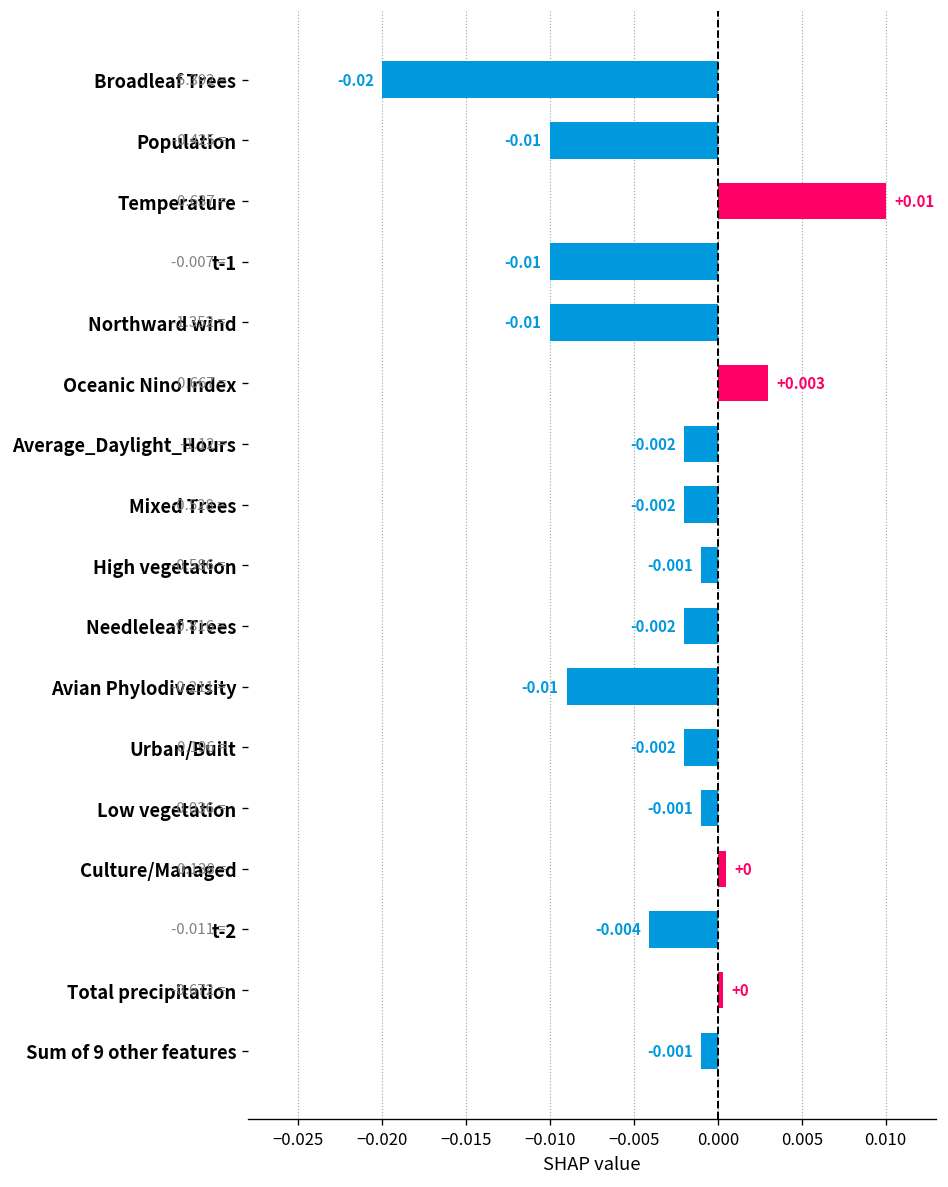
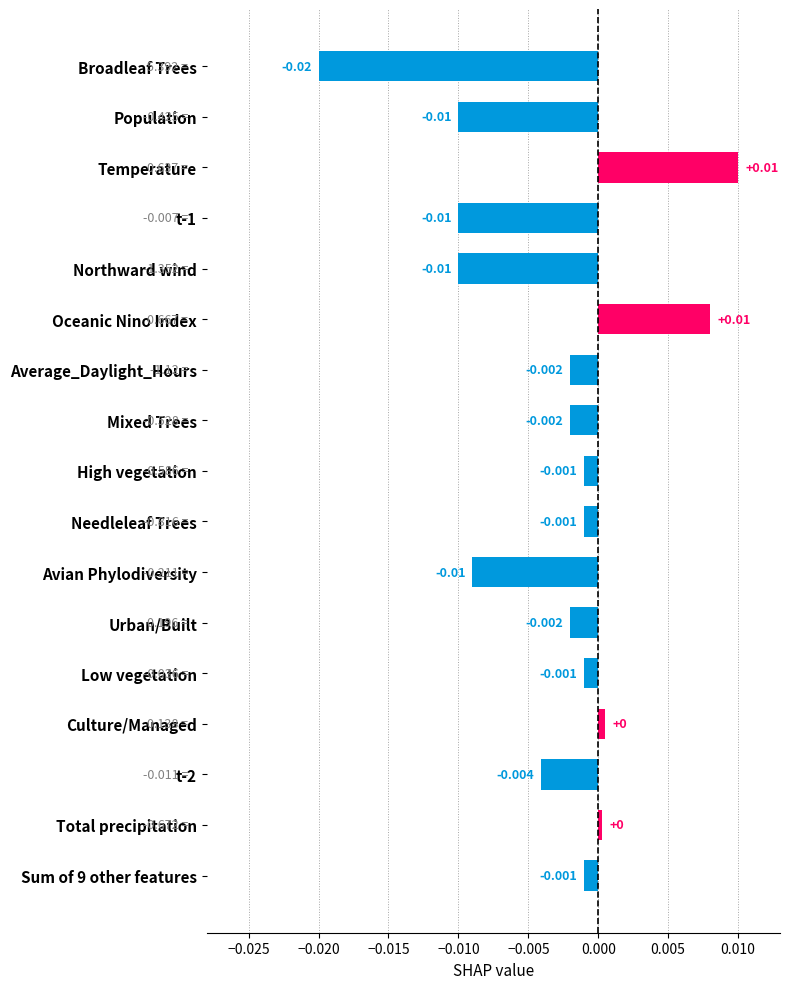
Oceanic Nino Index: +0.003 -> +0.01
Needleleaf Trees: -0.002 -> -0.001
